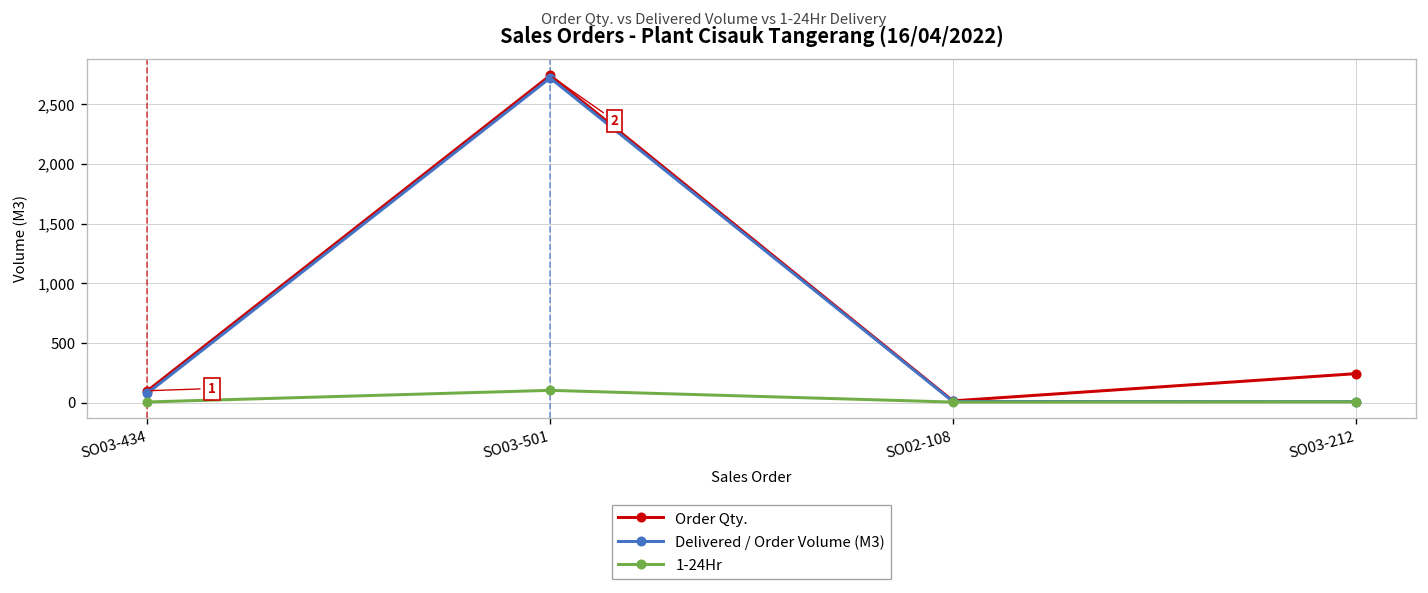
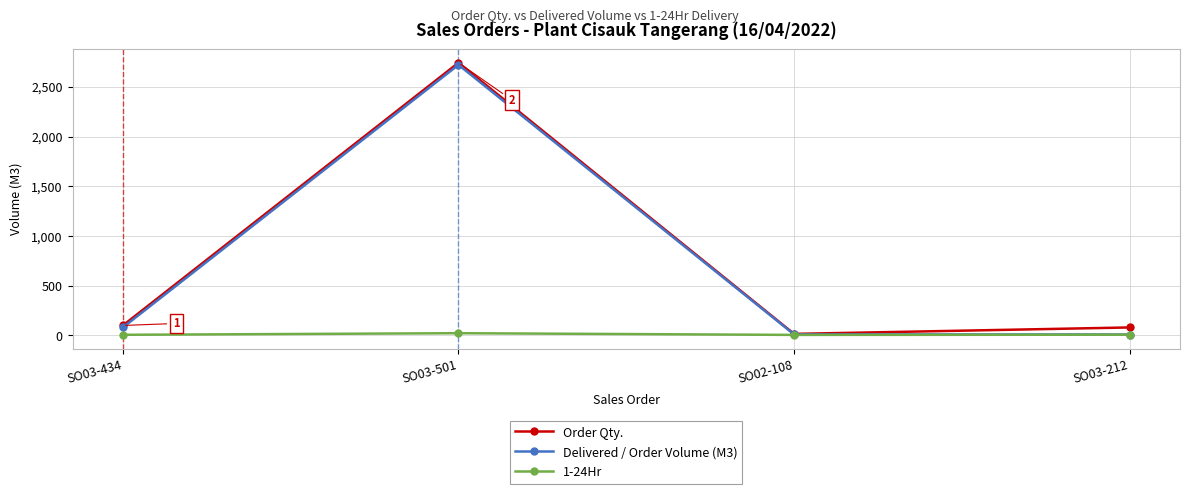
1-24Hr, SO03-501: 100 -> 0
Order Qty., SO03-212: 200 -> 100
